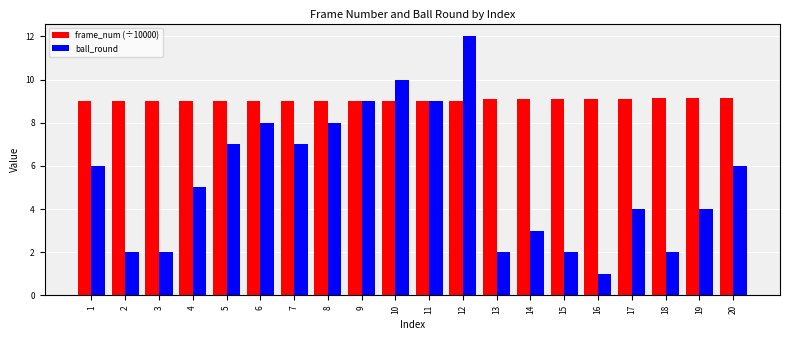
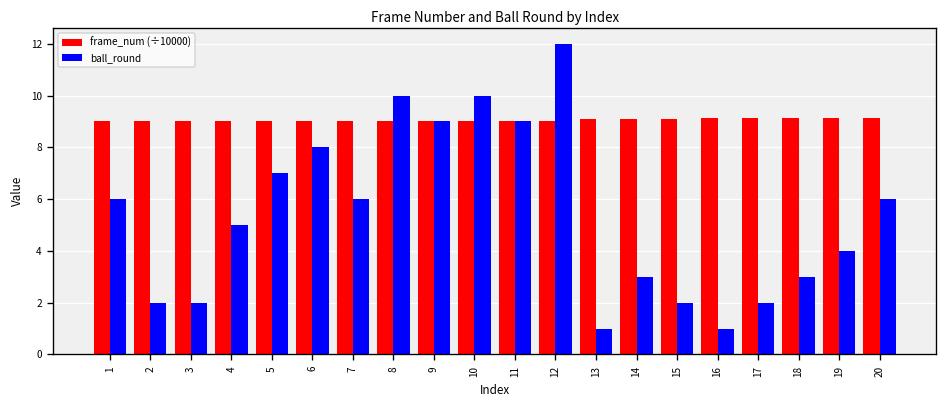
ball_round, 7: 7 -> 6
ball_round, 8: 8 -> 10
ball_round, 13: 2 -> 1
ball_round, 17: 4 -> 2
ball_round, 18: 2 -> 3
